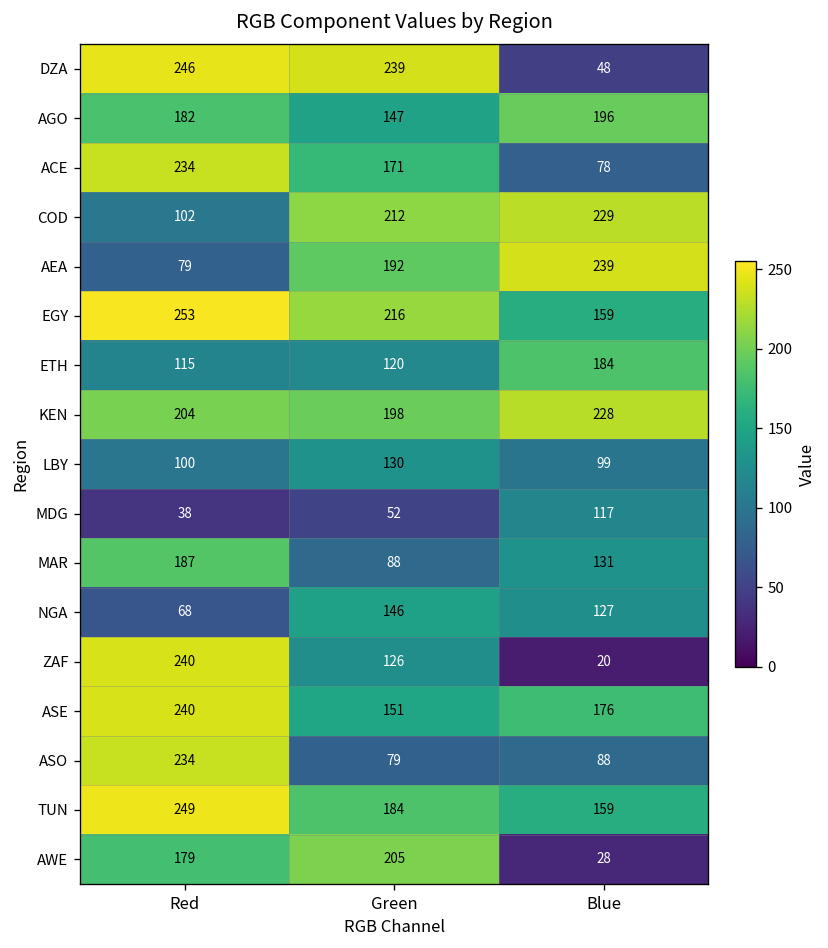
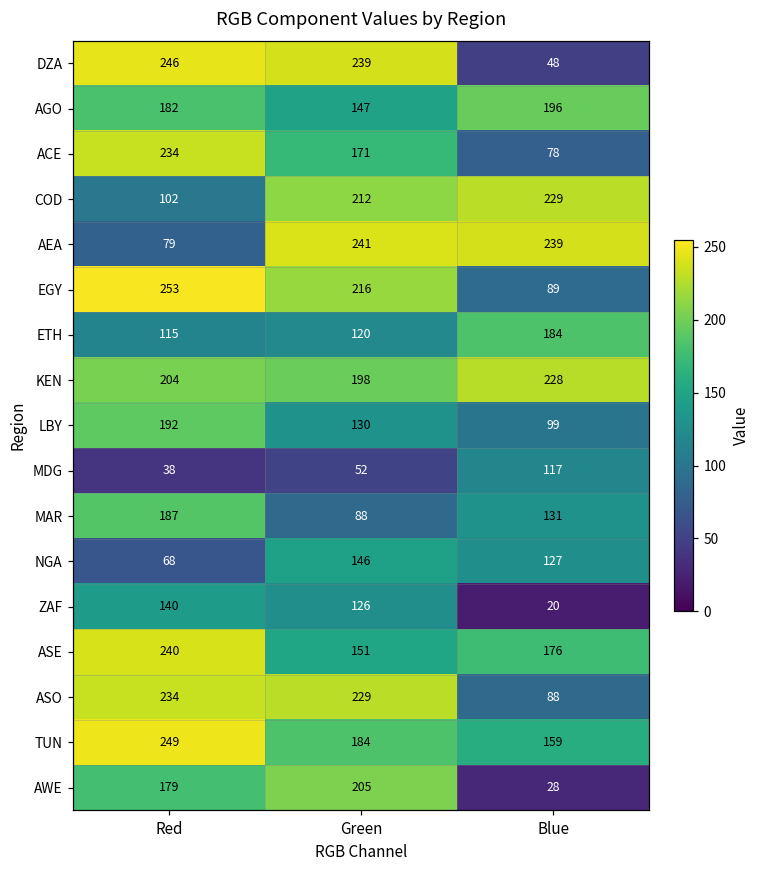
AEA, Green: 192 -> 241
EGY, Blue: 159 -> 89
LBY, Red: 100 -> 192
ZAF, Red: 240 -> 140
ASO, Green: 79 -> 229
